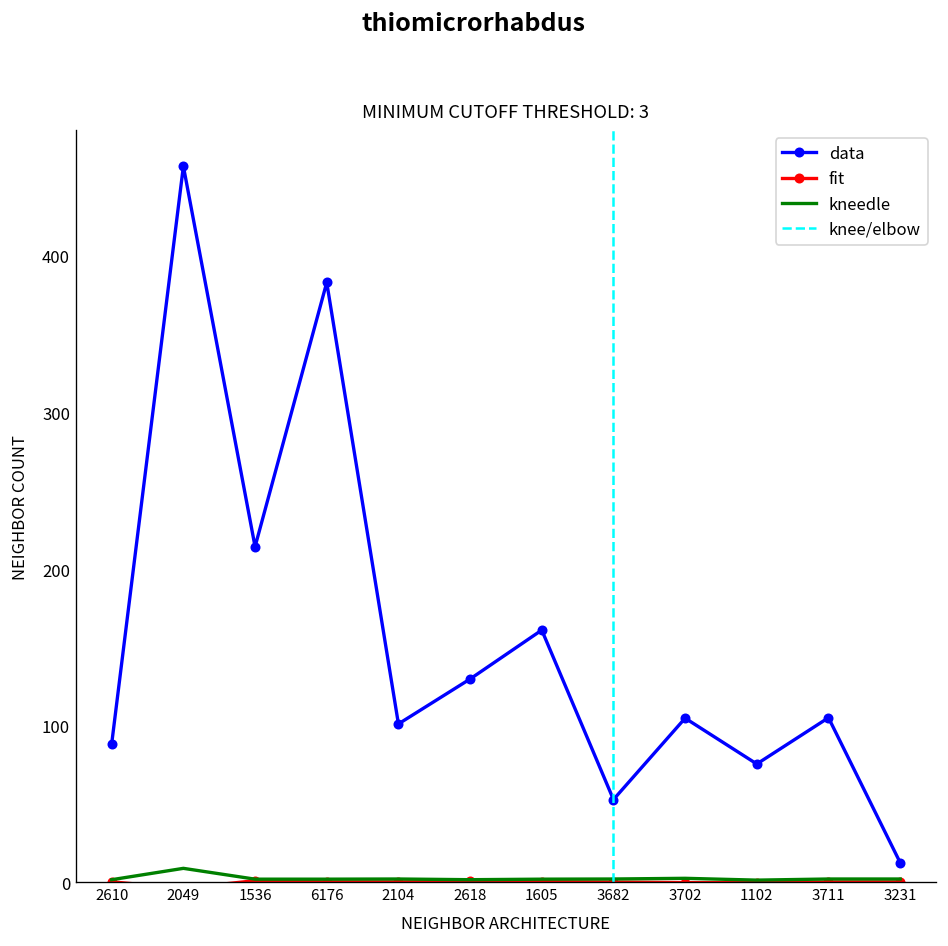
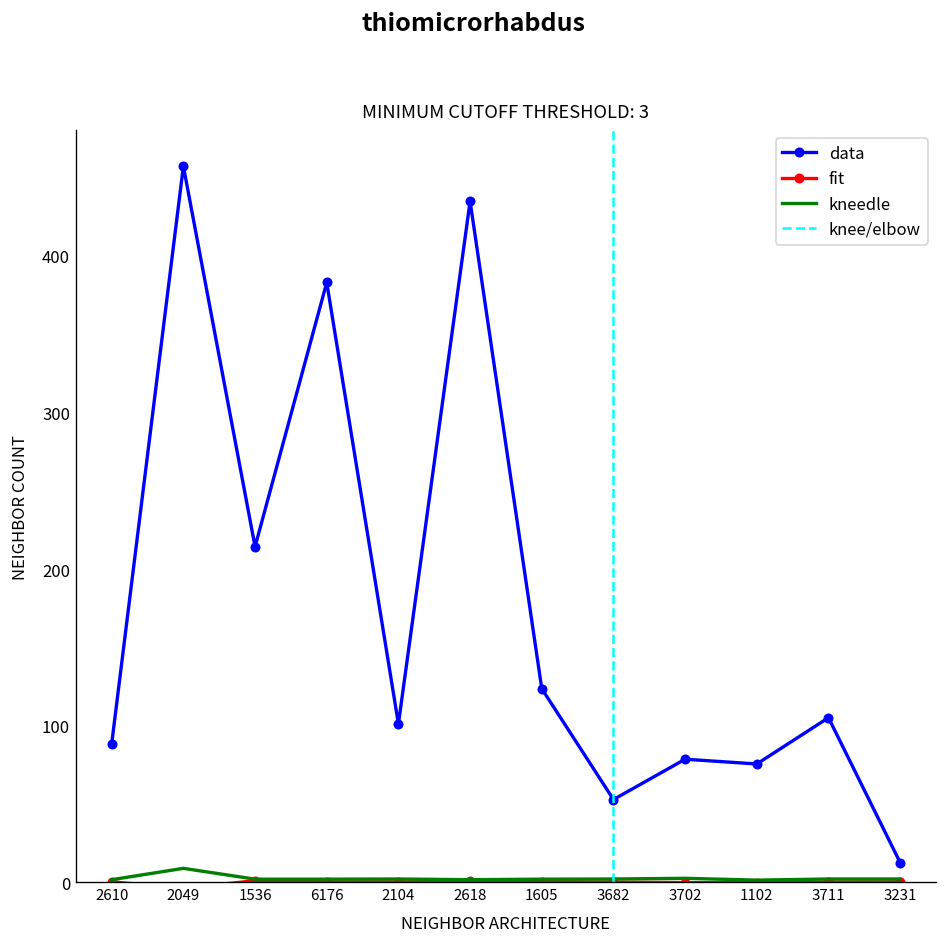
data, 2618: 130 -> 435
data, 1605: 161 -> 124
data, 3702: 105 -> 79
